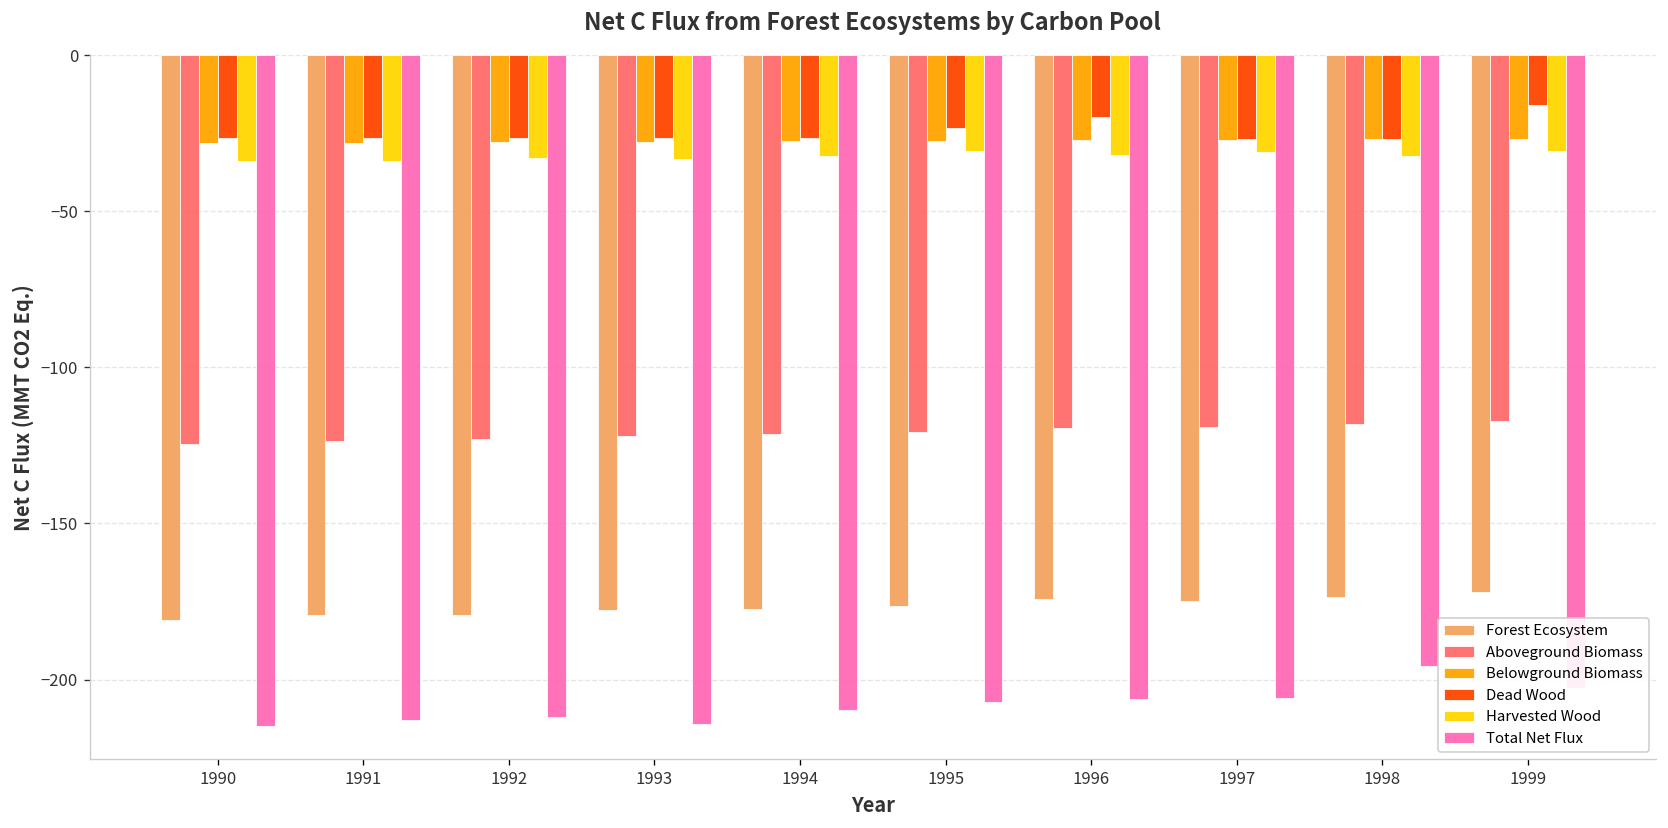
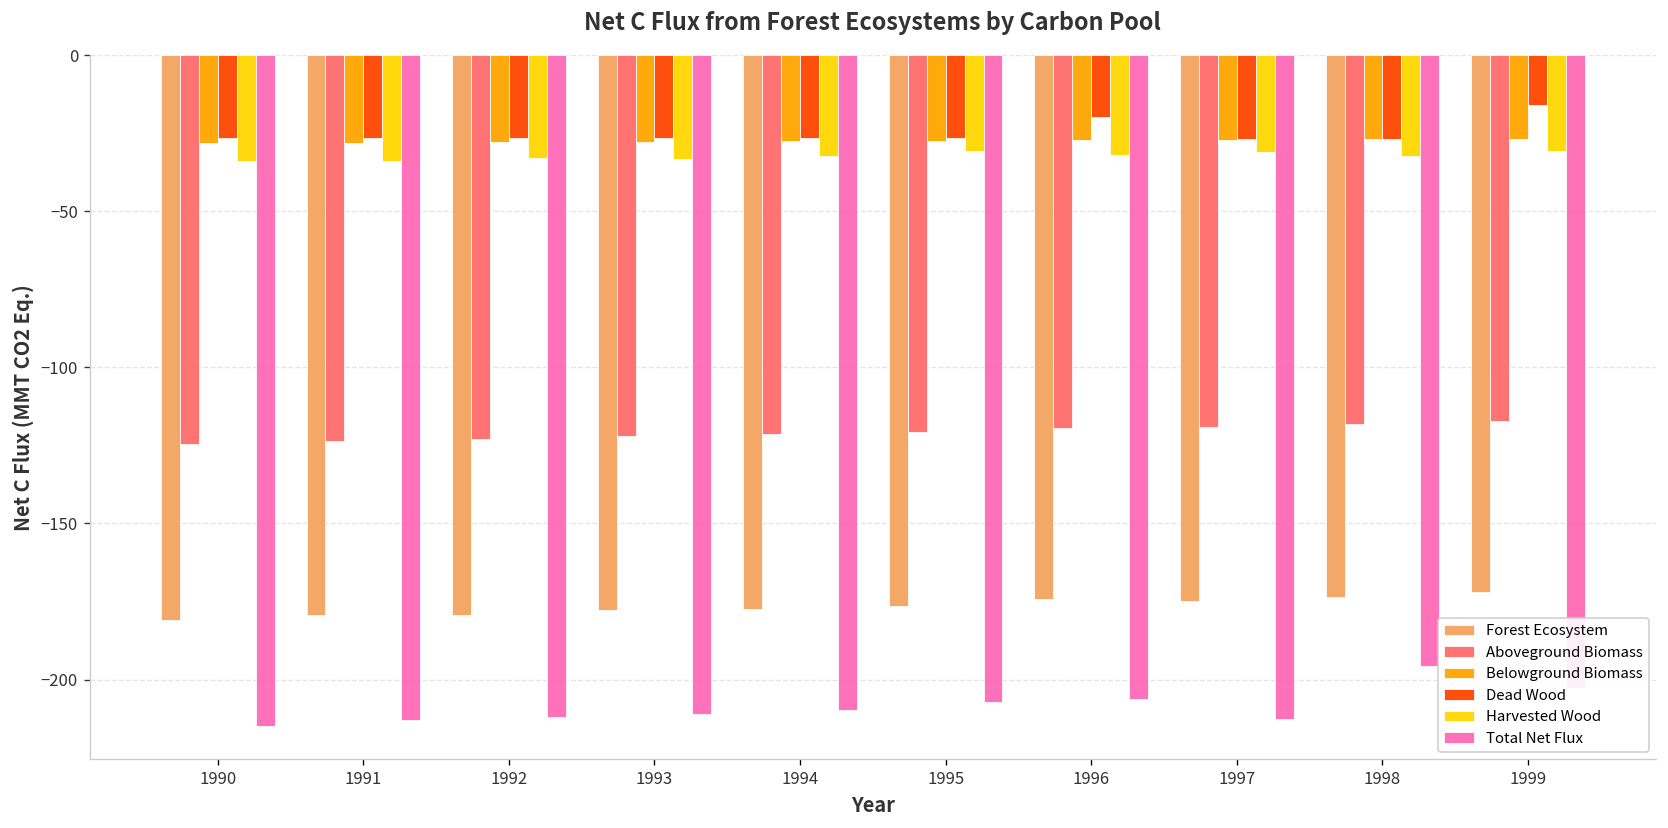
Total Net Flux, 1993: -214 -> -211
Dead Wood, 1995: -24 -> -27
Total Net Flux, 1997: -206 -> -213
